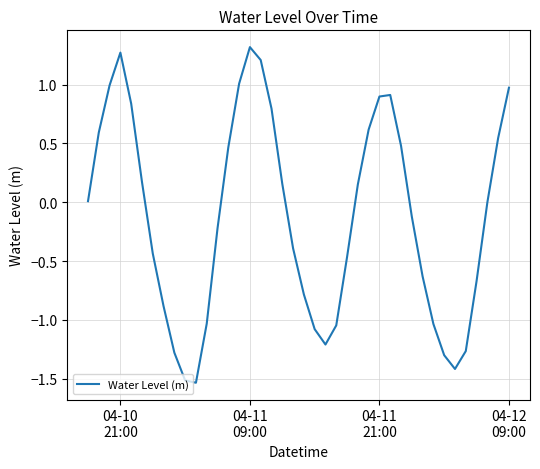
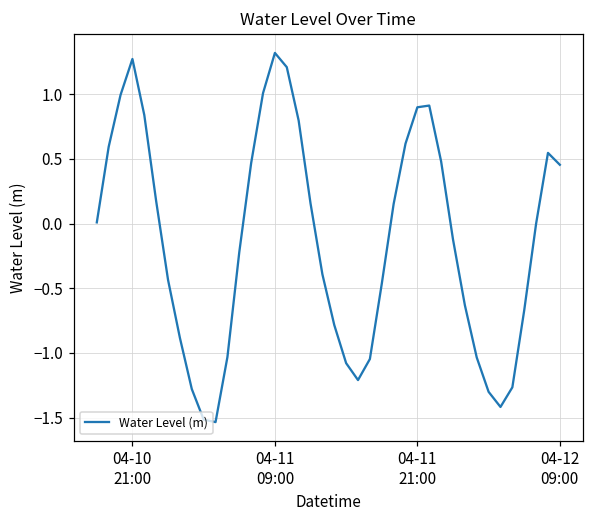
04-12 09:00: 0.97 -> 0.45
